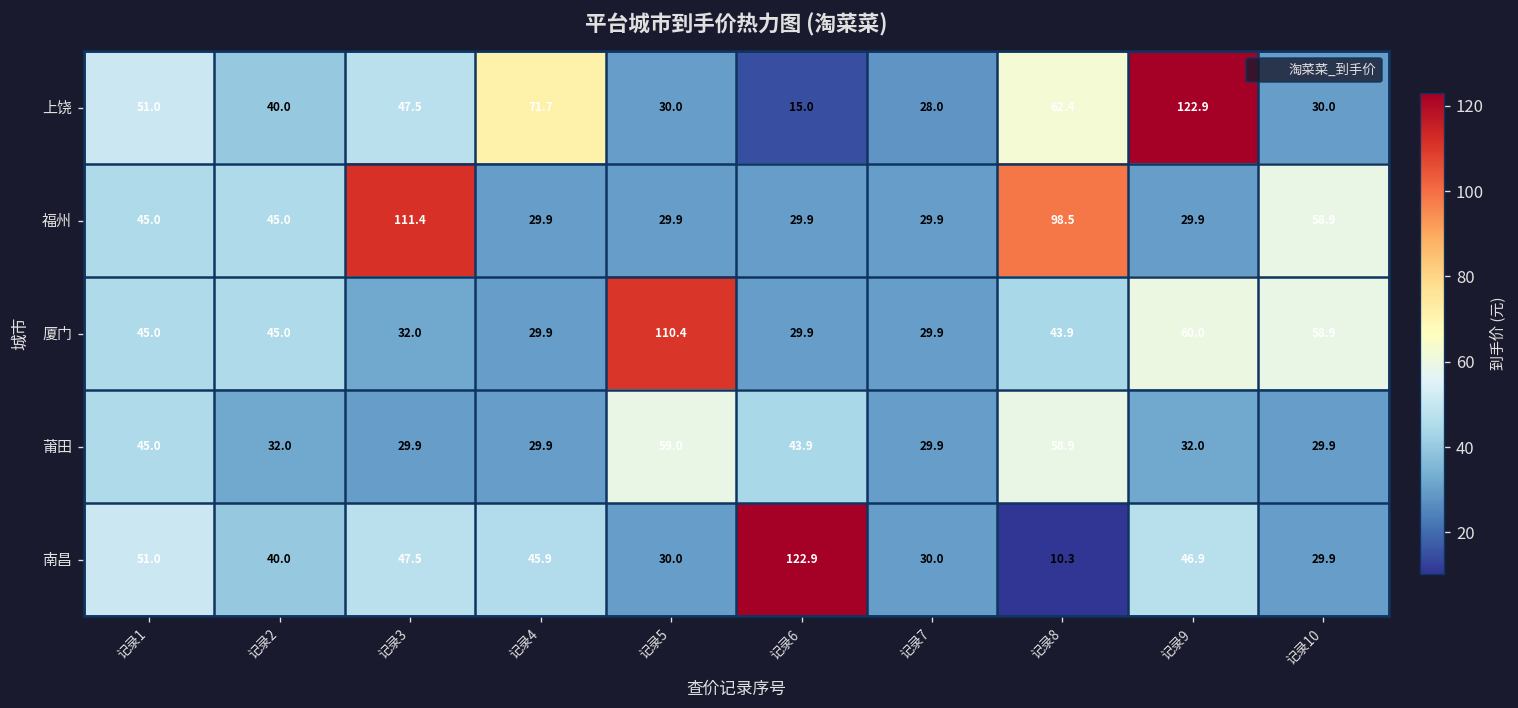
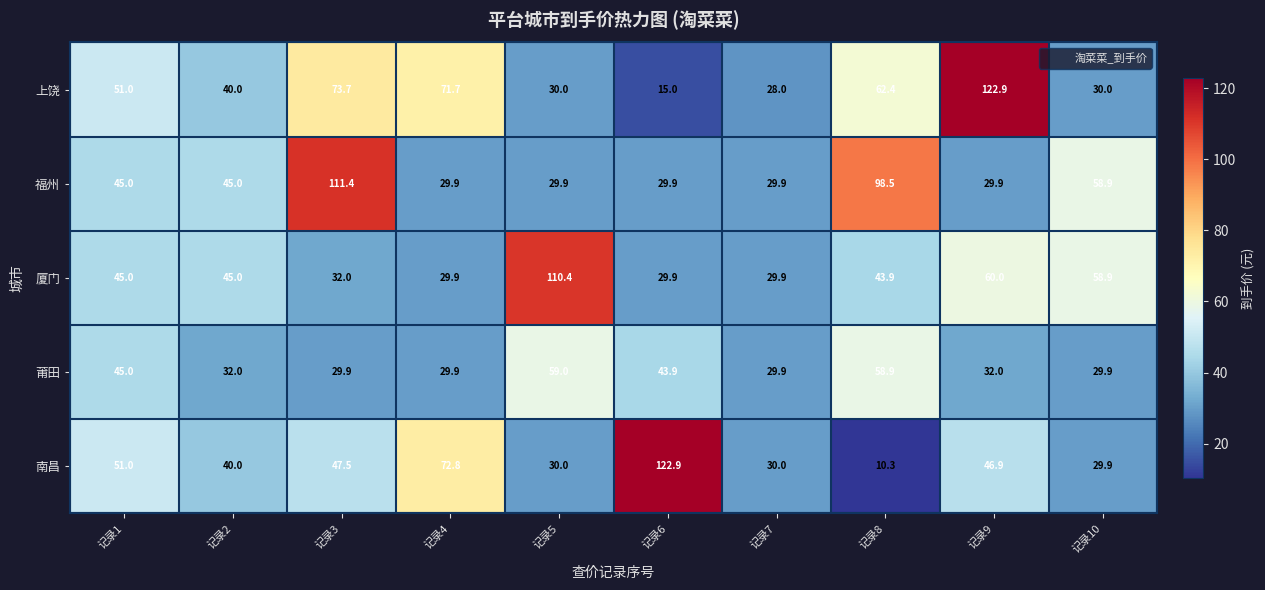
上饶, 记录3: 47.5 -> 73.7
南昌, 记录4: 45.9 -> 72.8
